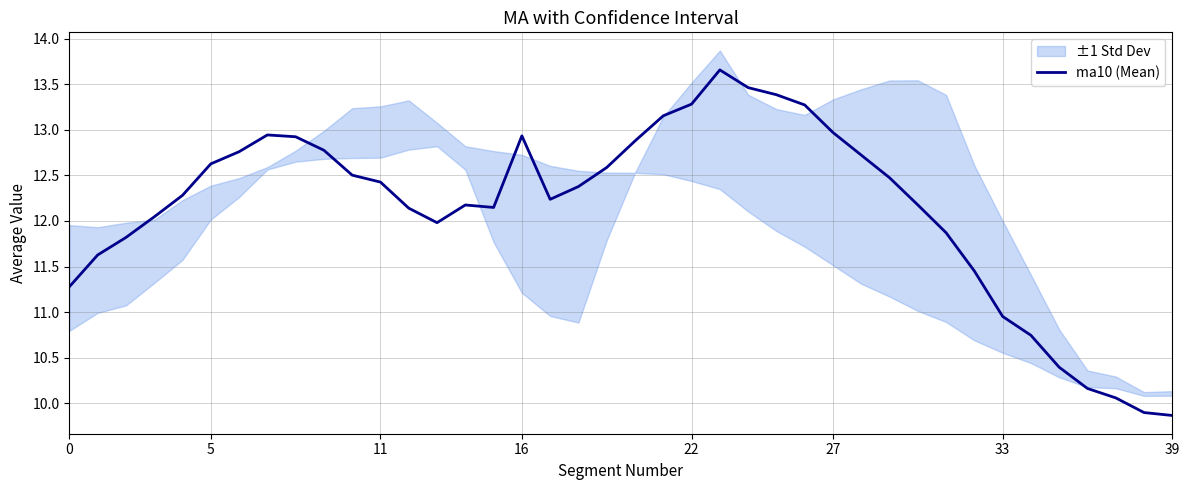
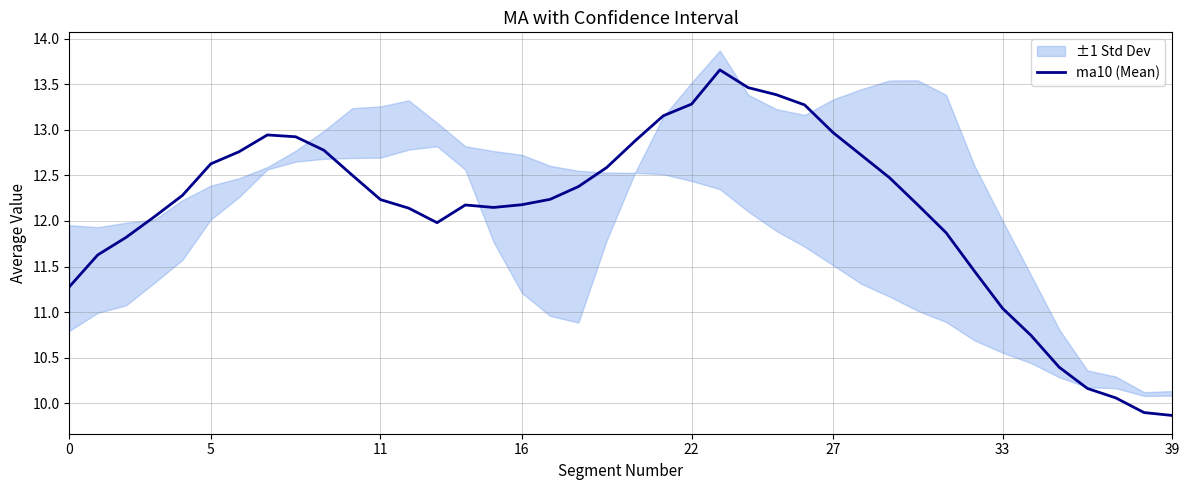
ma10 (Mean), 11: 12.4 -> 12.2
ma10 (Mean), 16: 12.9 -> 12.2
ma10 (Mean), 33: 10.95 -> 11.04
